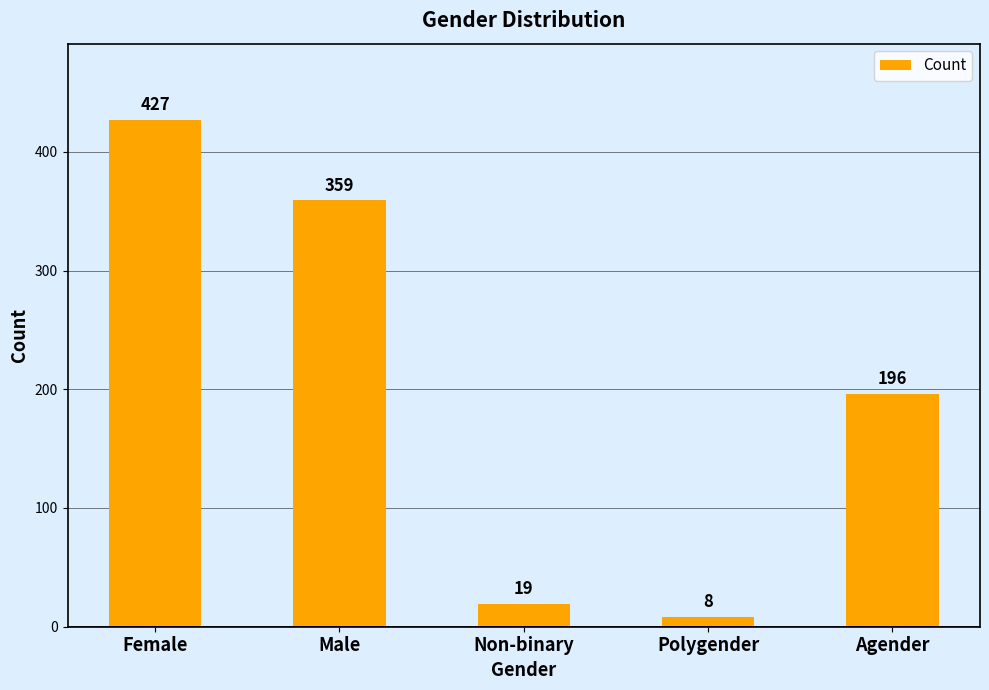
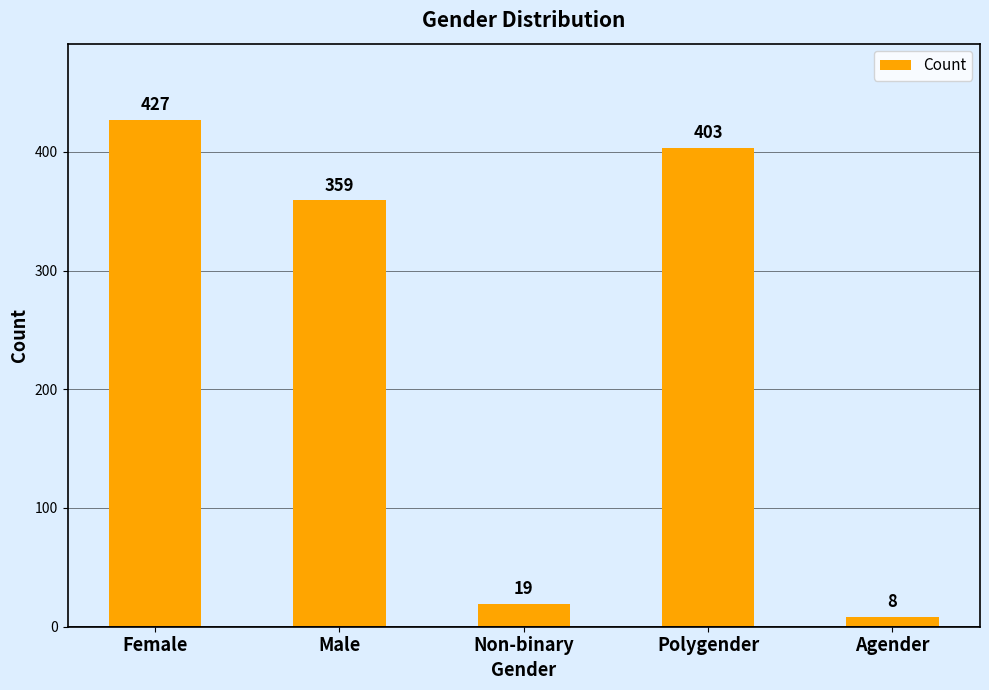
Polygender: 8 -> 403
Agender: 196 -> 8
